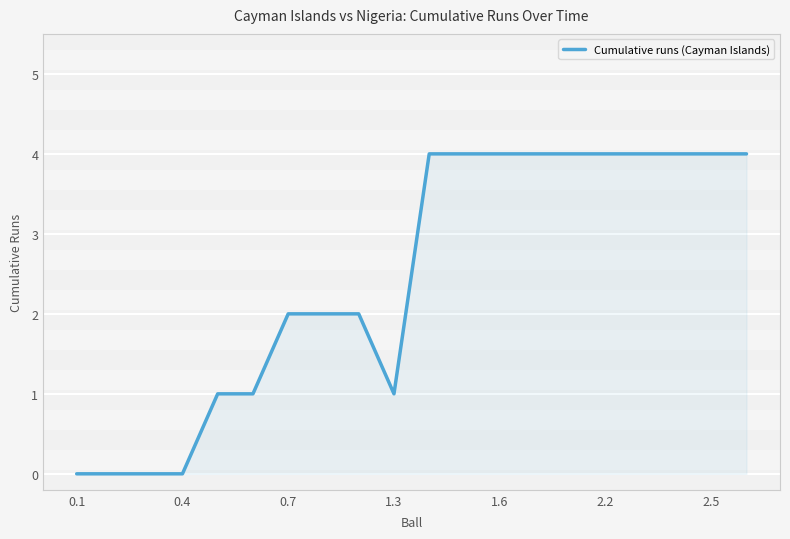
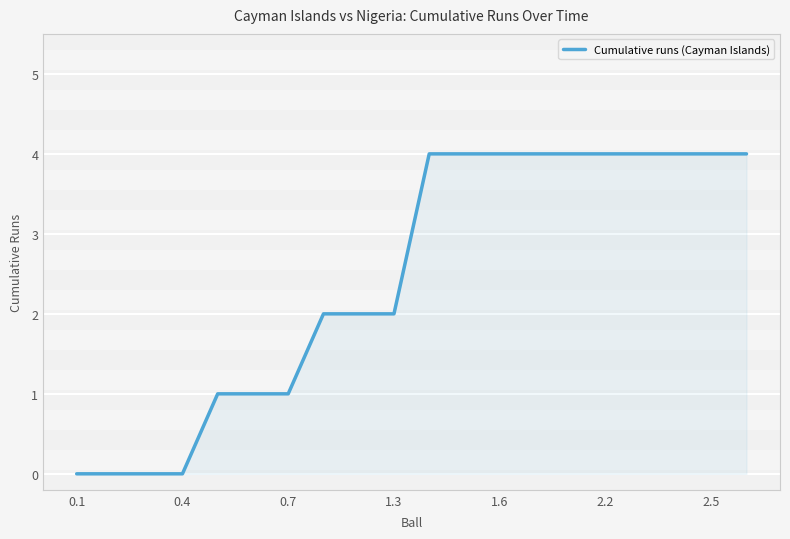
0.7: 2 -> 1
1.3: 1 -> 2
